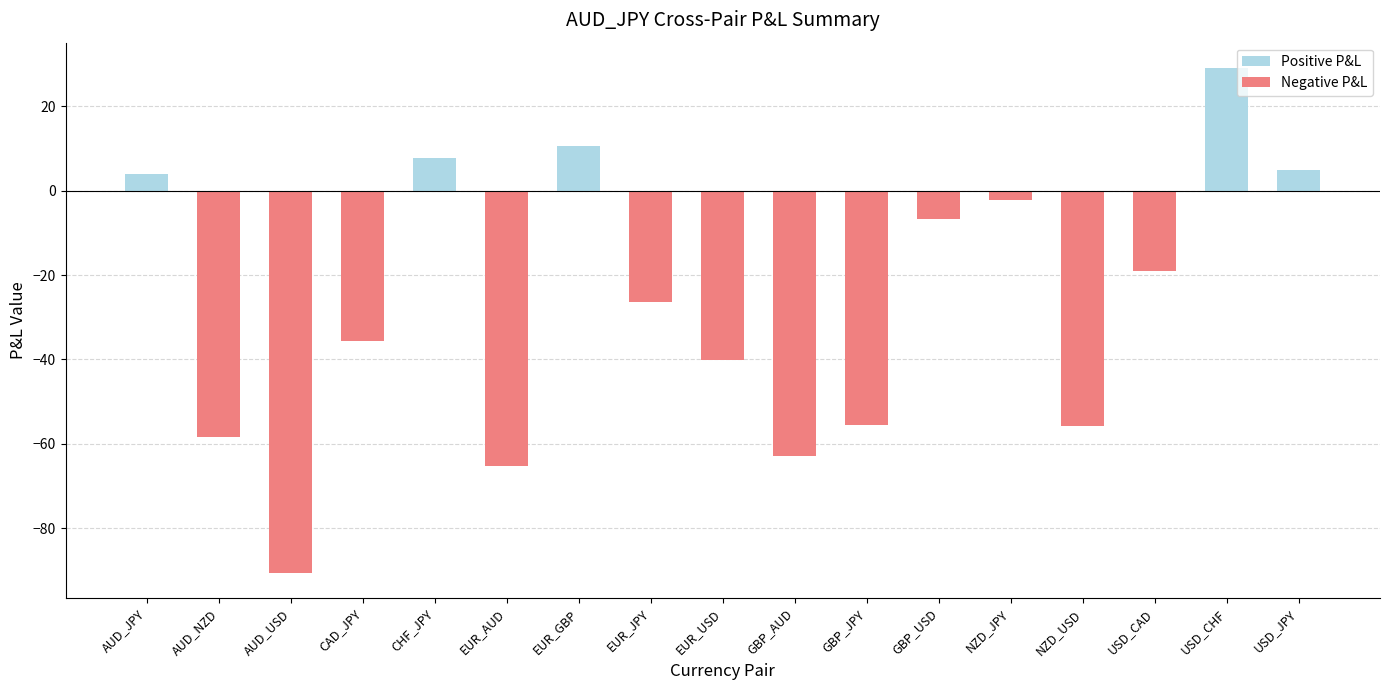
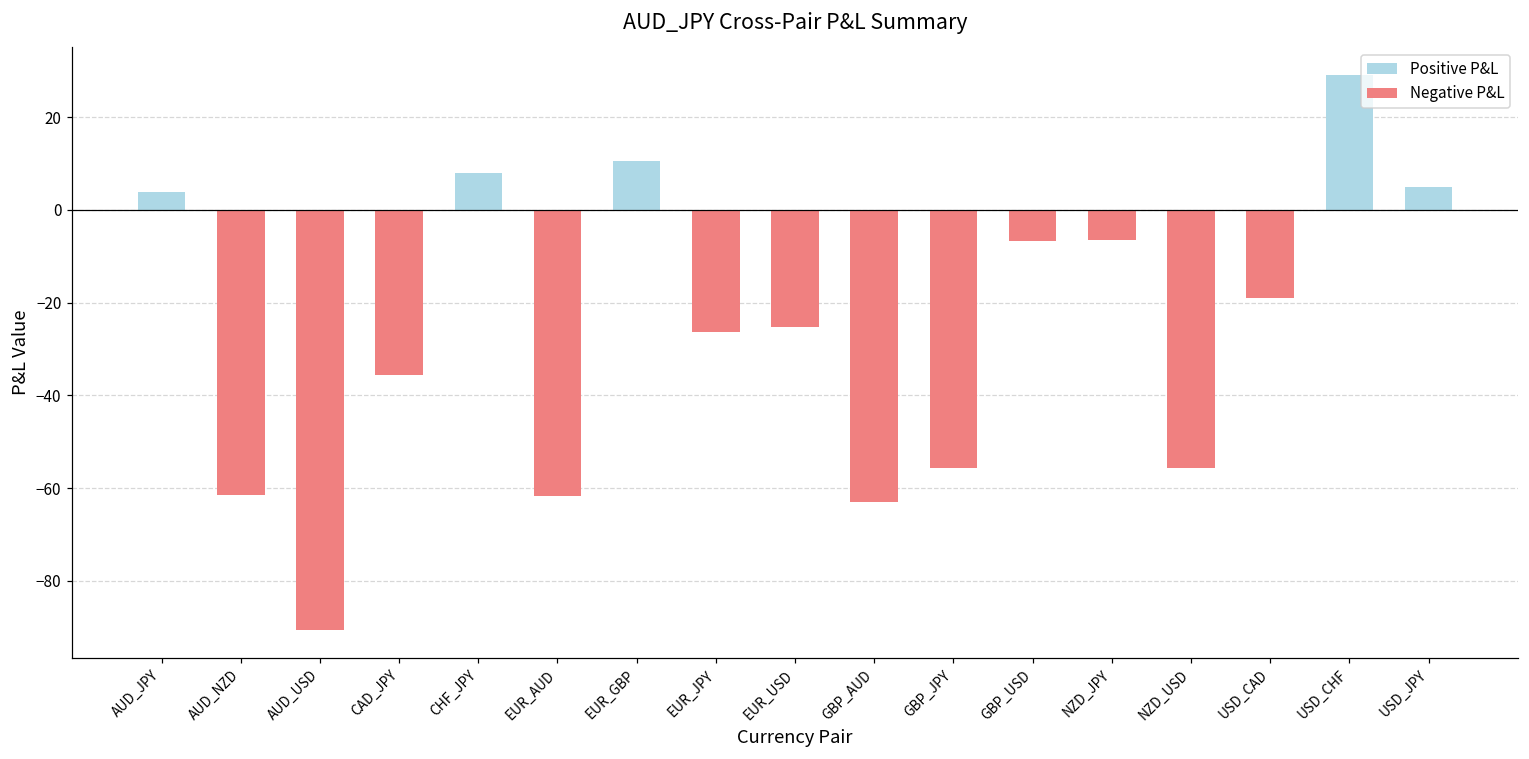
AUD_NZD: -58 -> -61
EUR_AUD: -65 -> -62
EUR_USD: -40 -> -25
NZD_JPY: -2 -> -6
